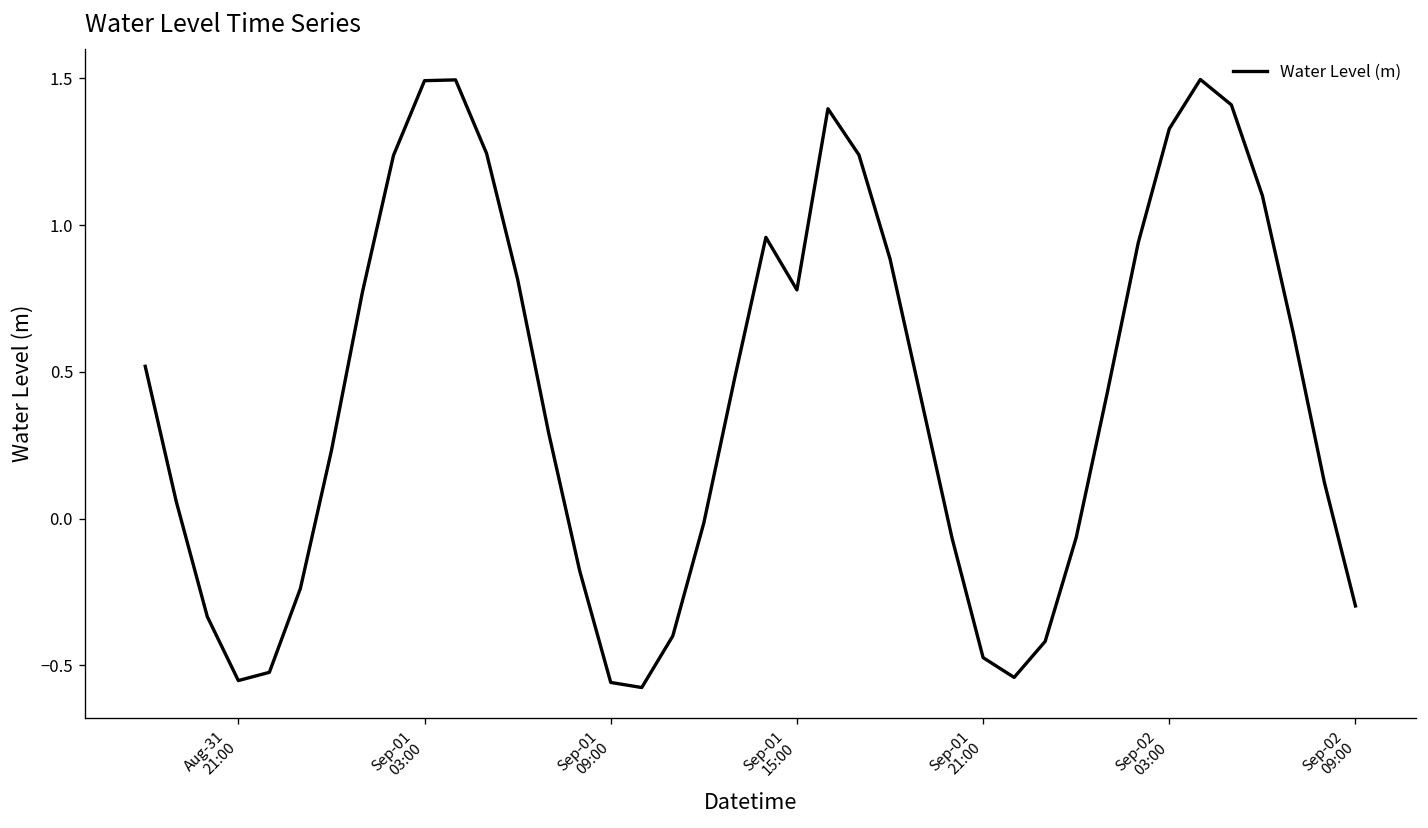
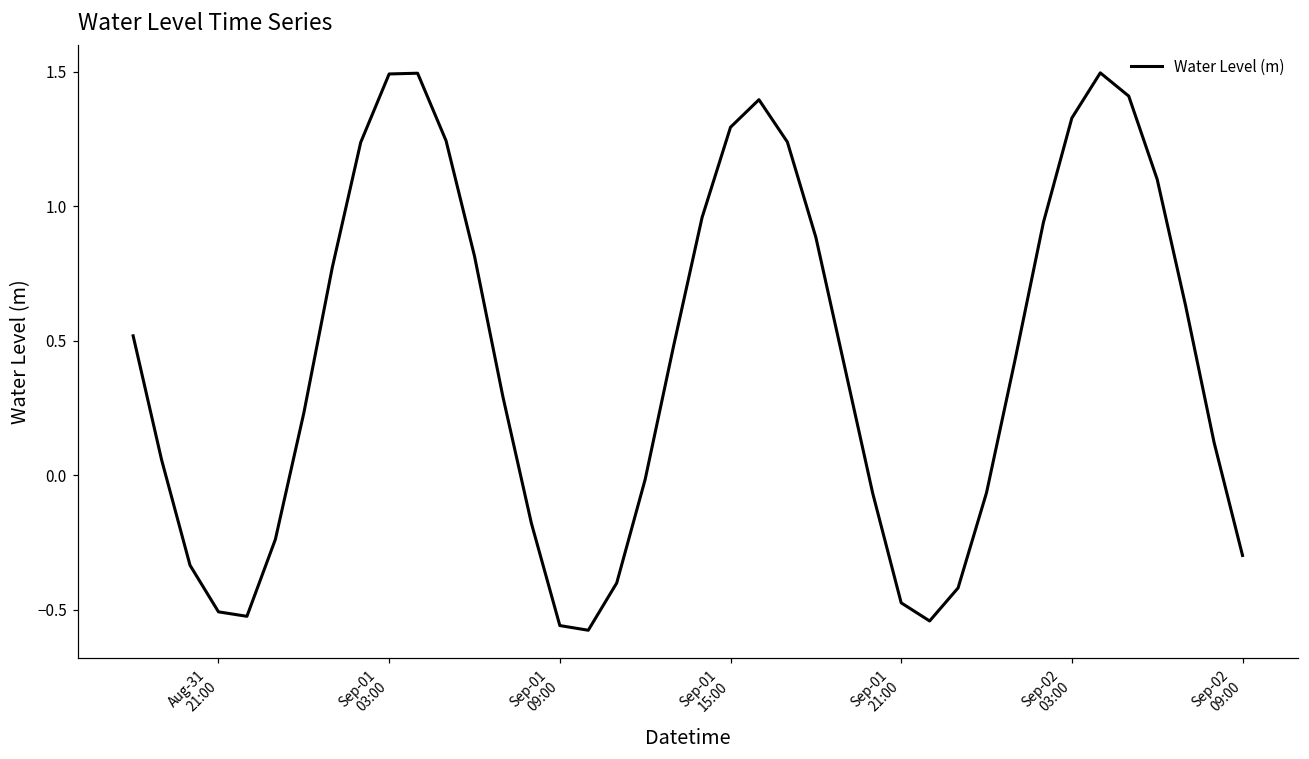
Aug-31 21:00: -0.55 -> -0.51
Sep-01 15:00: 0.78 -> 1.29
